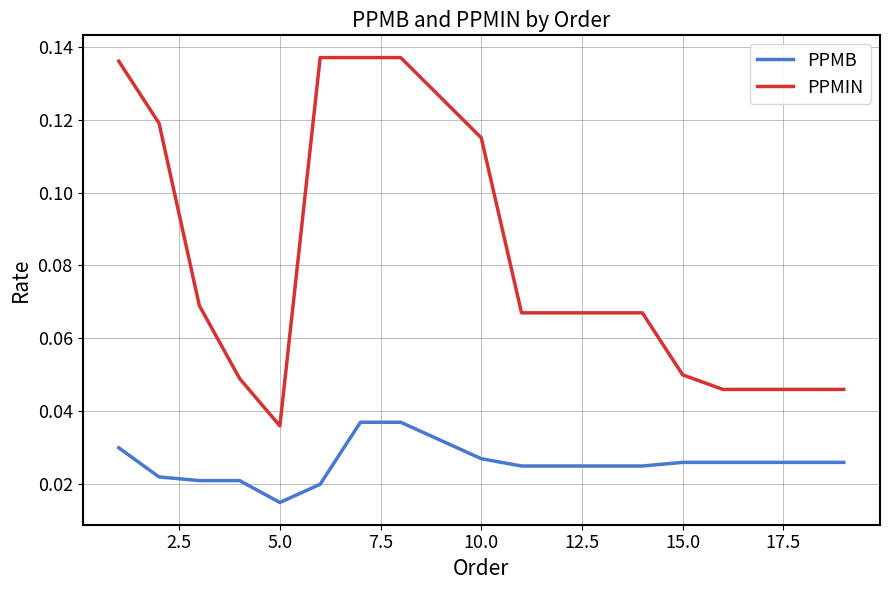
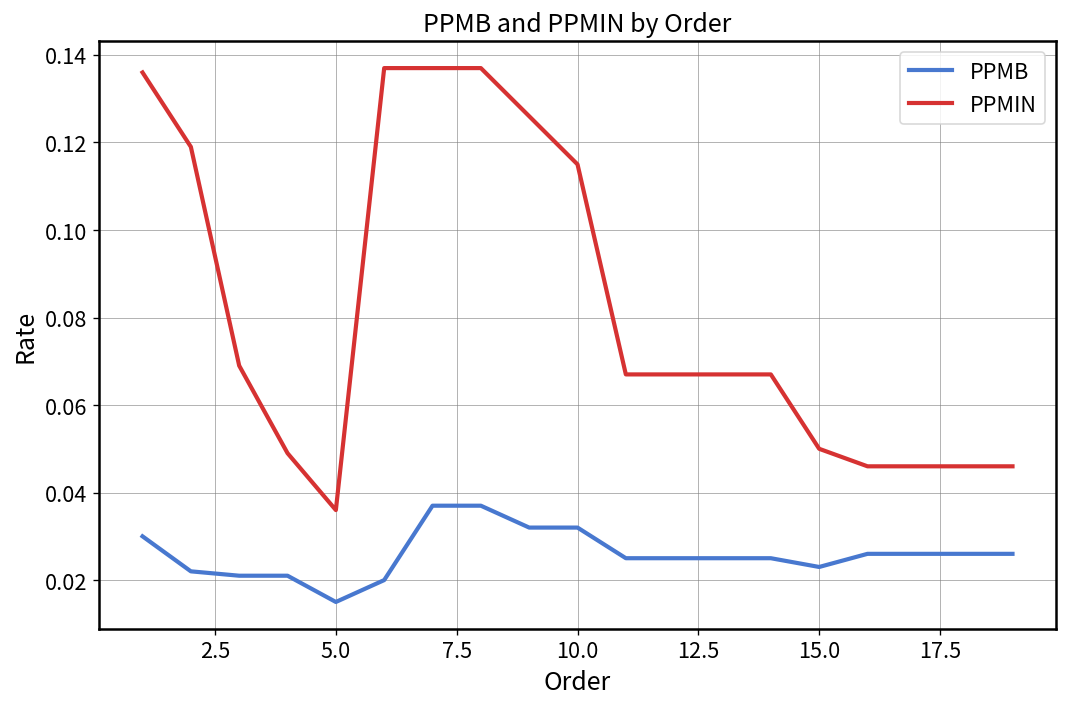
PPMB, 10.0: 0.027 -> 0.032
PPMB, 15.0: 0.026 -> 0.023
